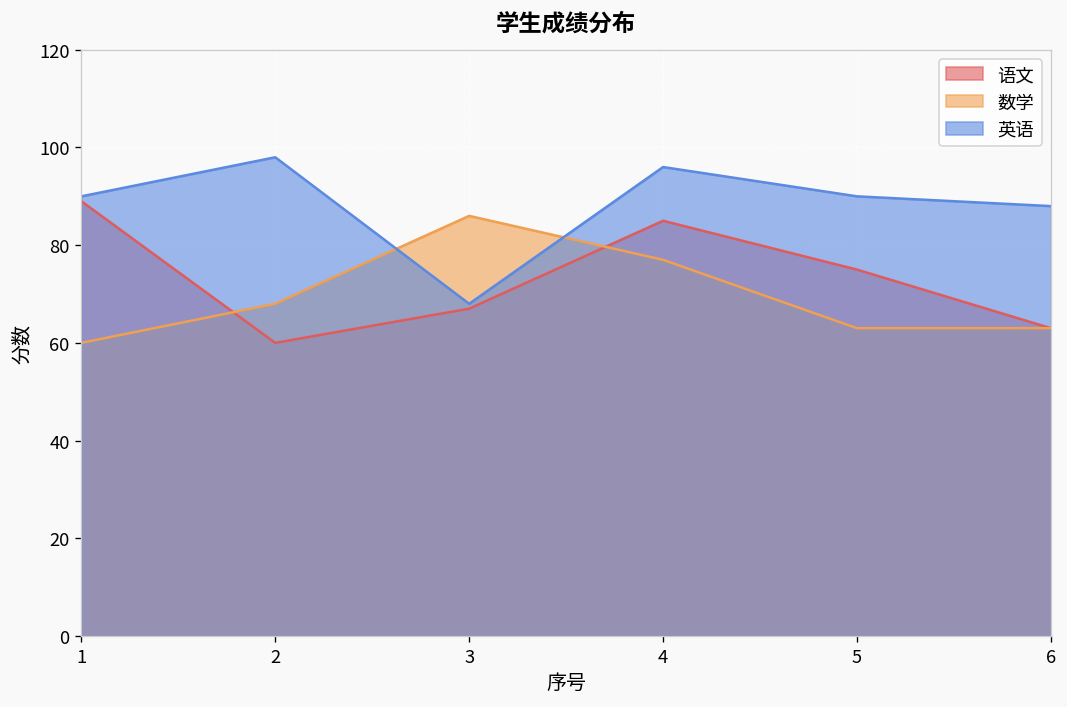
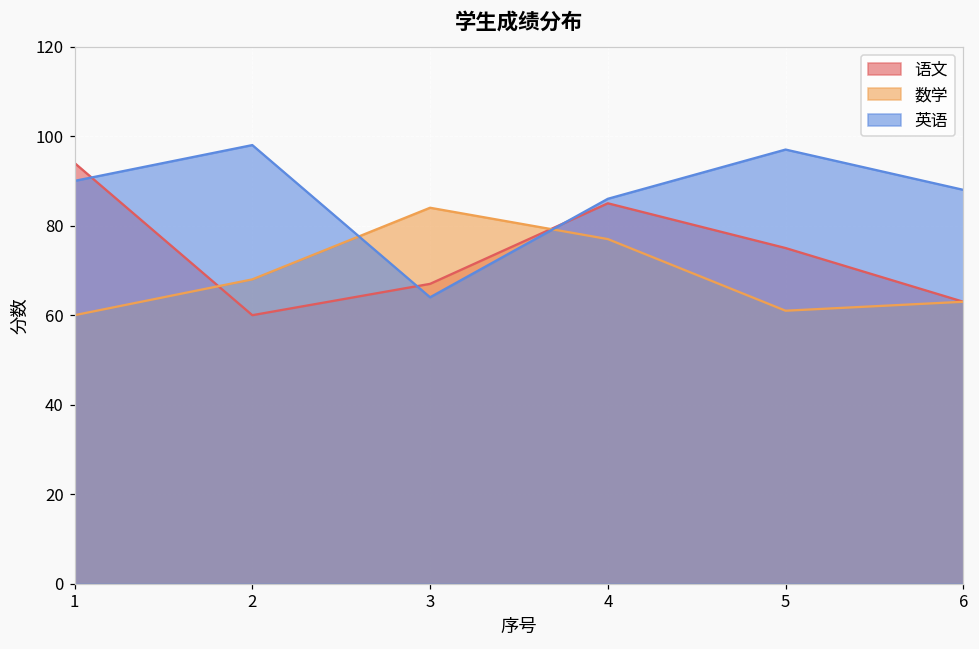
语文, 1: 89 -> 94
数学, 3: 86 -> 84
英语, 3: 68 -> 64
英语, 4: 96 -> 86
数学, 5: 63 -> 61
英语, 5: 90 -> 97
